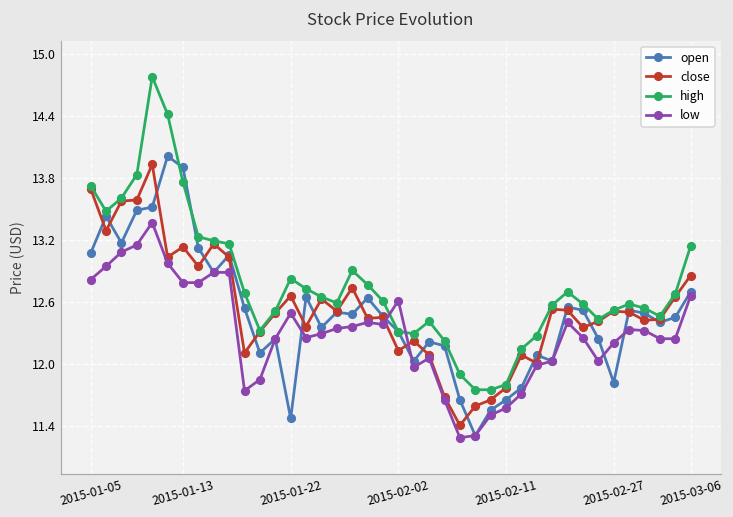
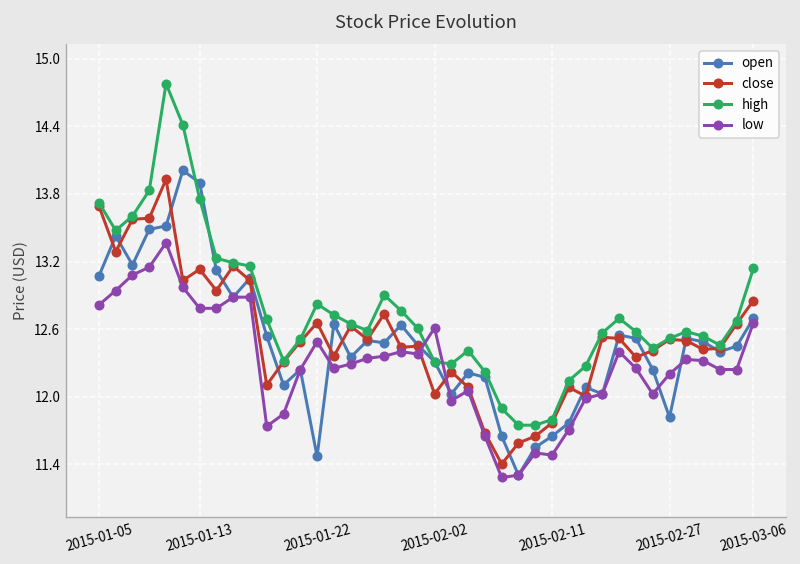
close, 2015-02-02: 12.1 -> 12.0
low, 2015-02-11: 11.6 -> 11.5
